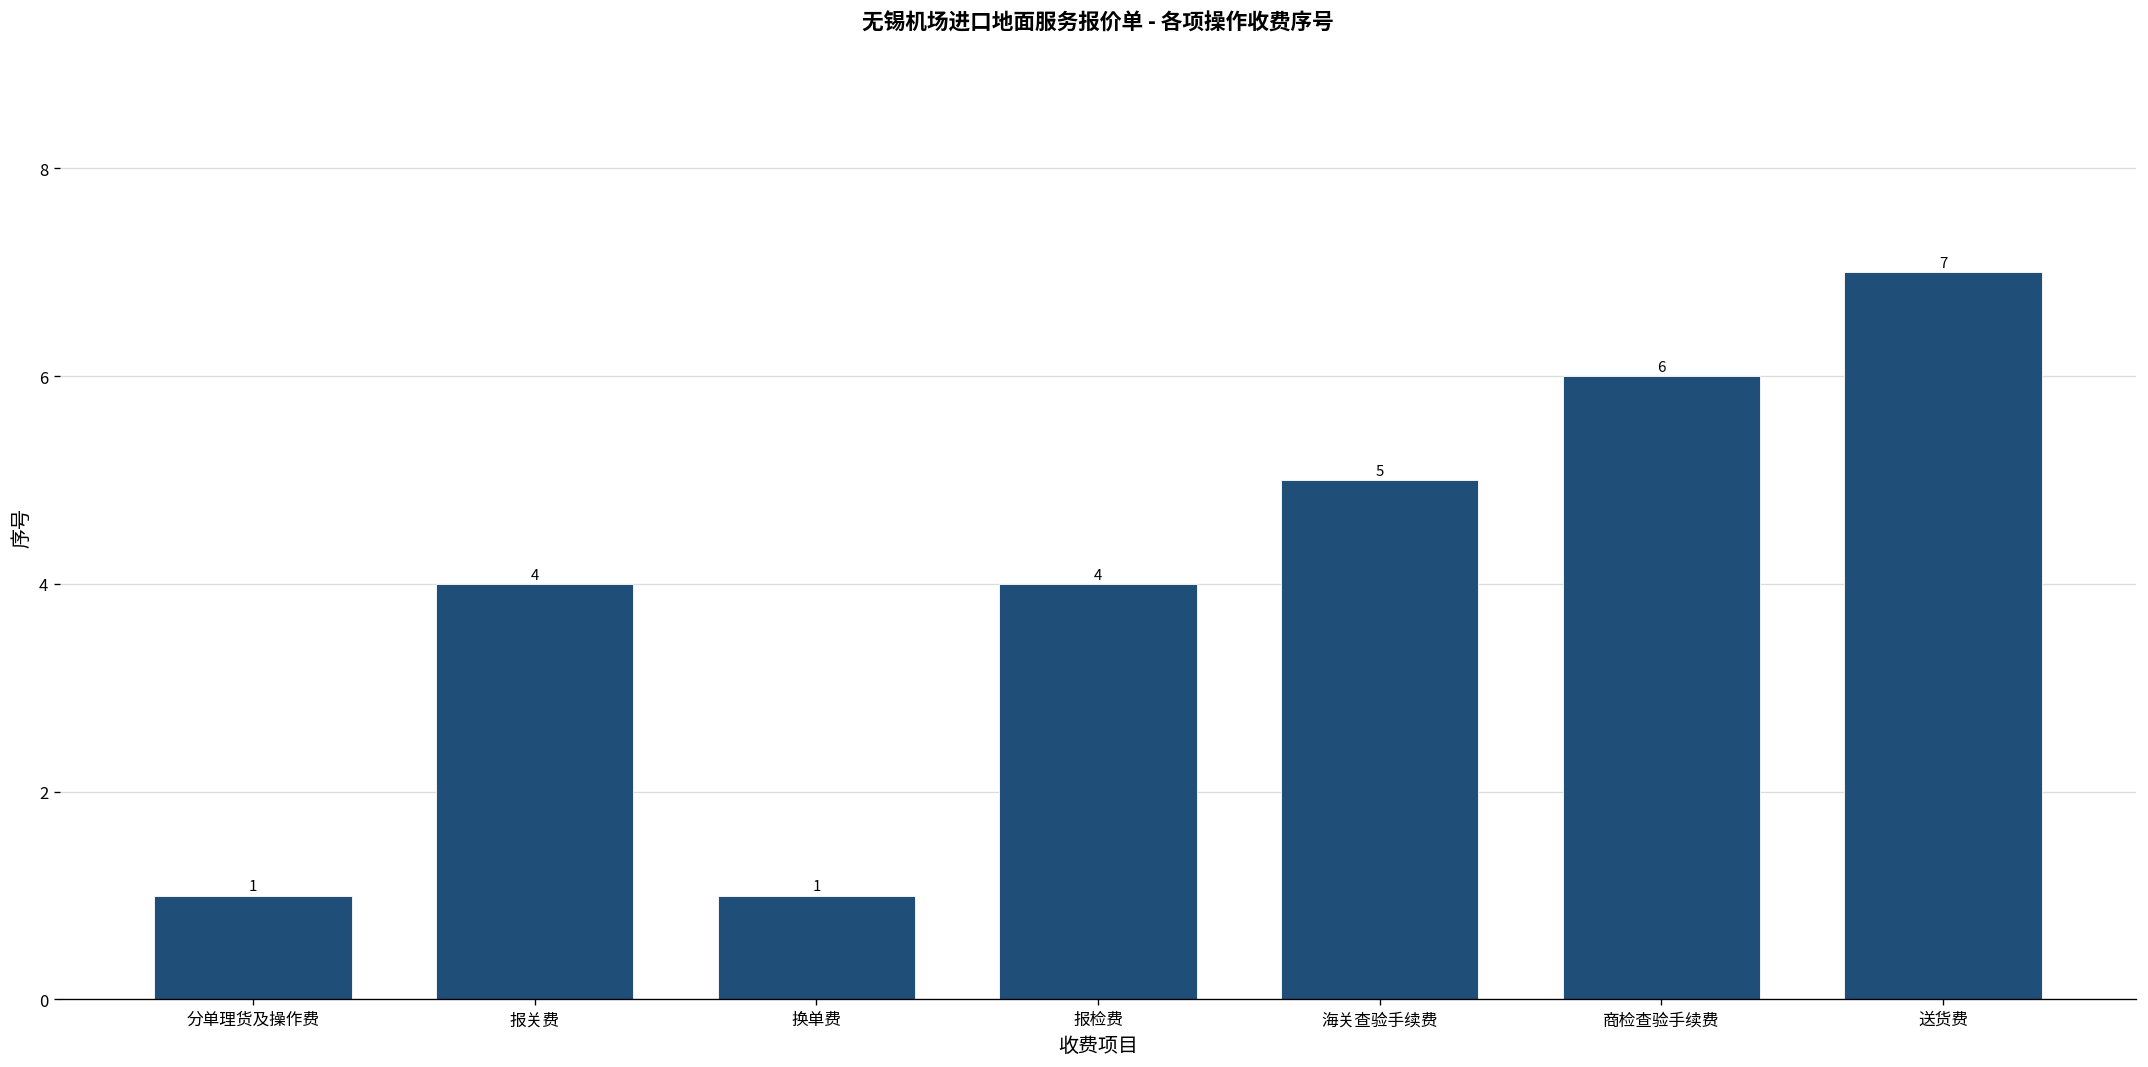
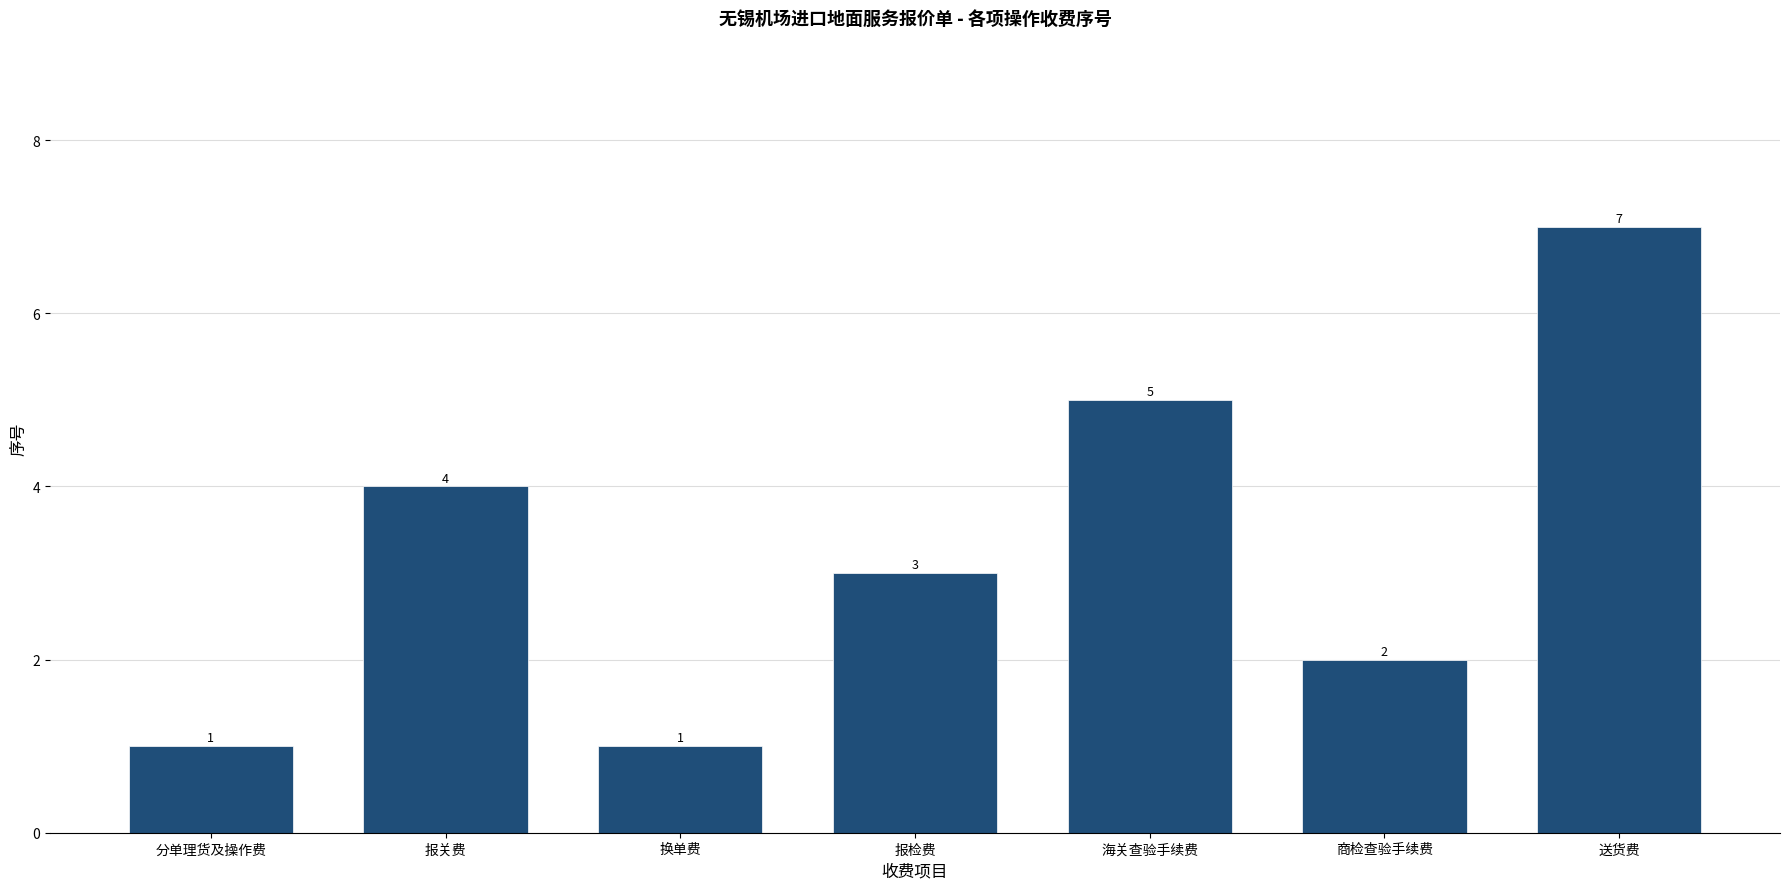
报检费: 4 -> 3
商检查验手续费: 6 -> 2
